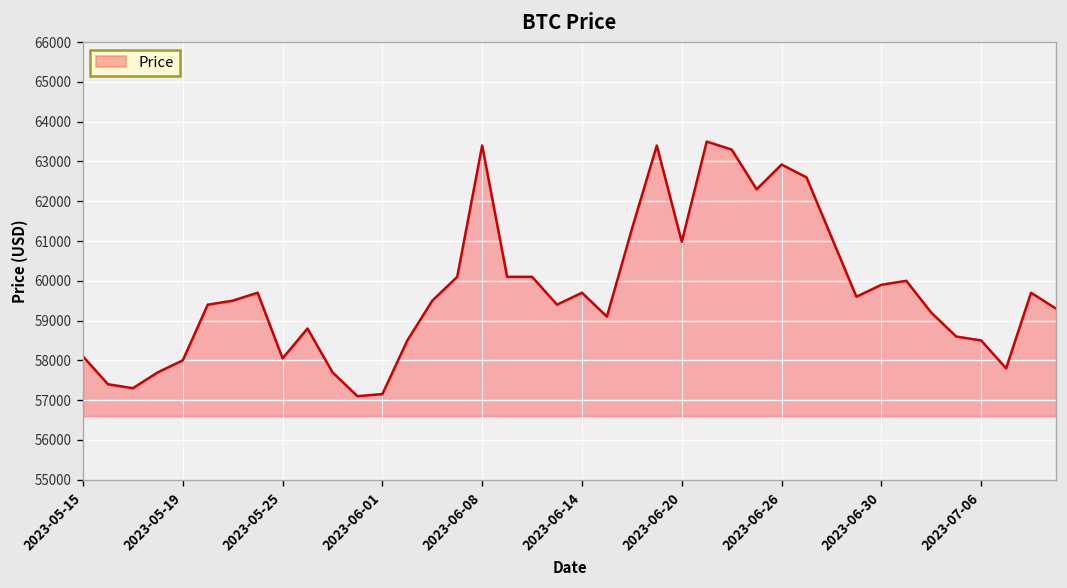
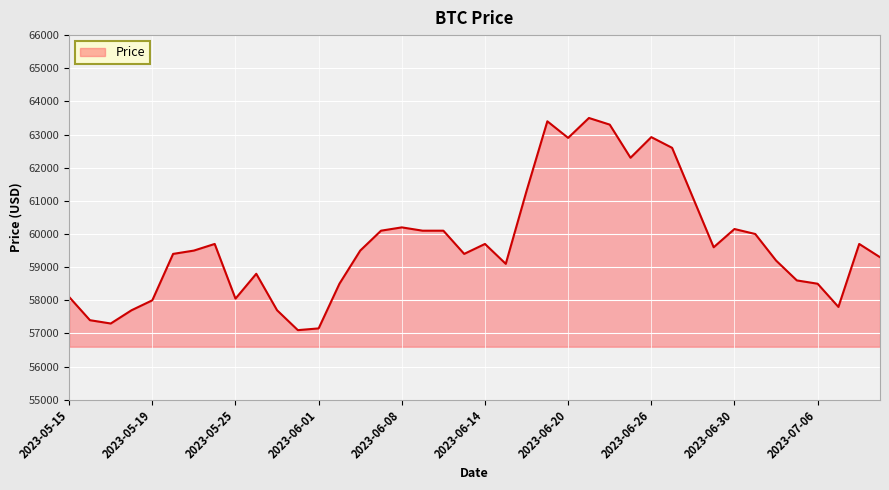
2023-06-08: 63400 -> 60200
2023-06-20: 61000 -> 62900
2023-06-30: 59900 -> 60200
